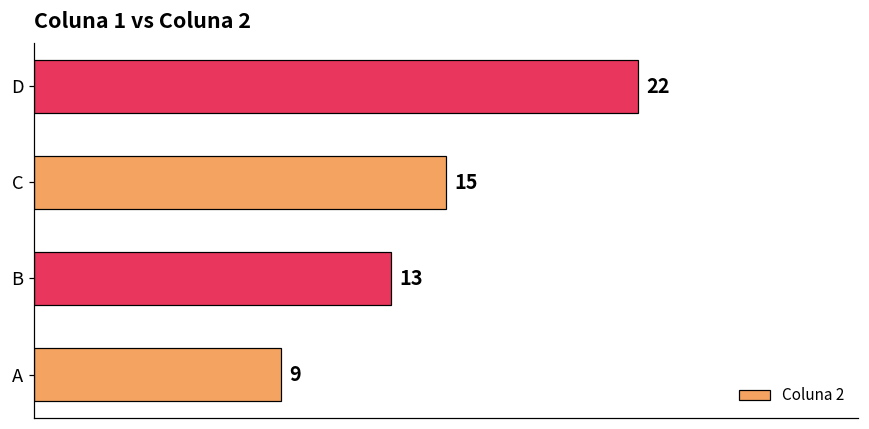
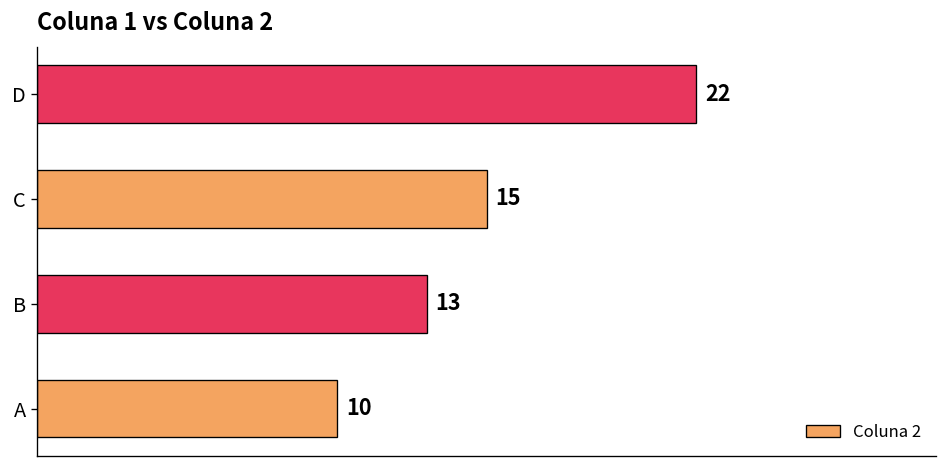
A: 9 -> 10
